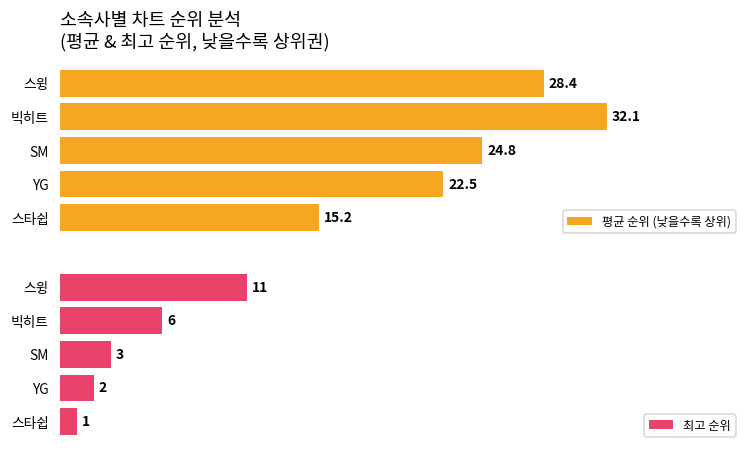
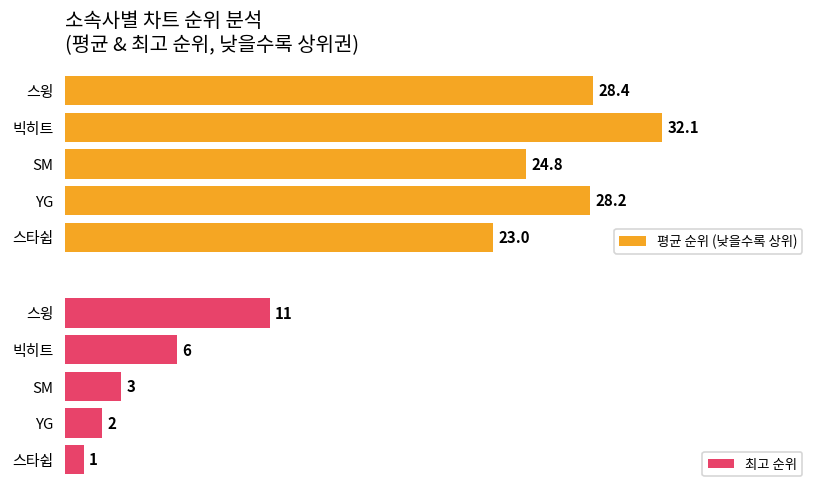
소속사별 차트 순위 분석 (평균 & 최고 순위, 낮을수록 상위권), YG: 22.5 -> 28.2
소속사별 차트 순위 분석 (평균 & 최고 순위, 낮을수록 상위권), 스타쉽: 15.2 -> 23.0
